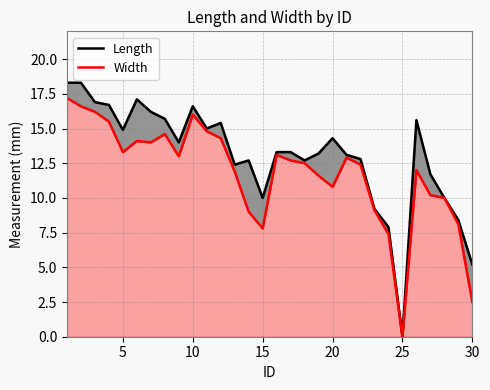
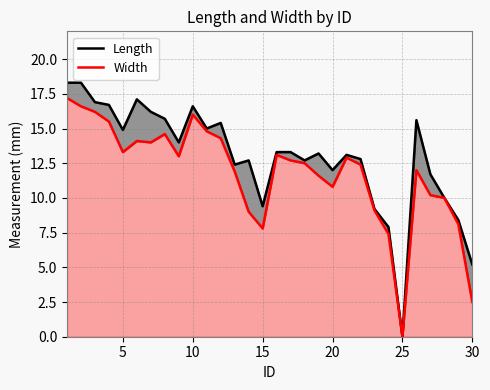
Length, 15: 10.0 -> 9.4
Length, 20: 14.3 -> 12.0
